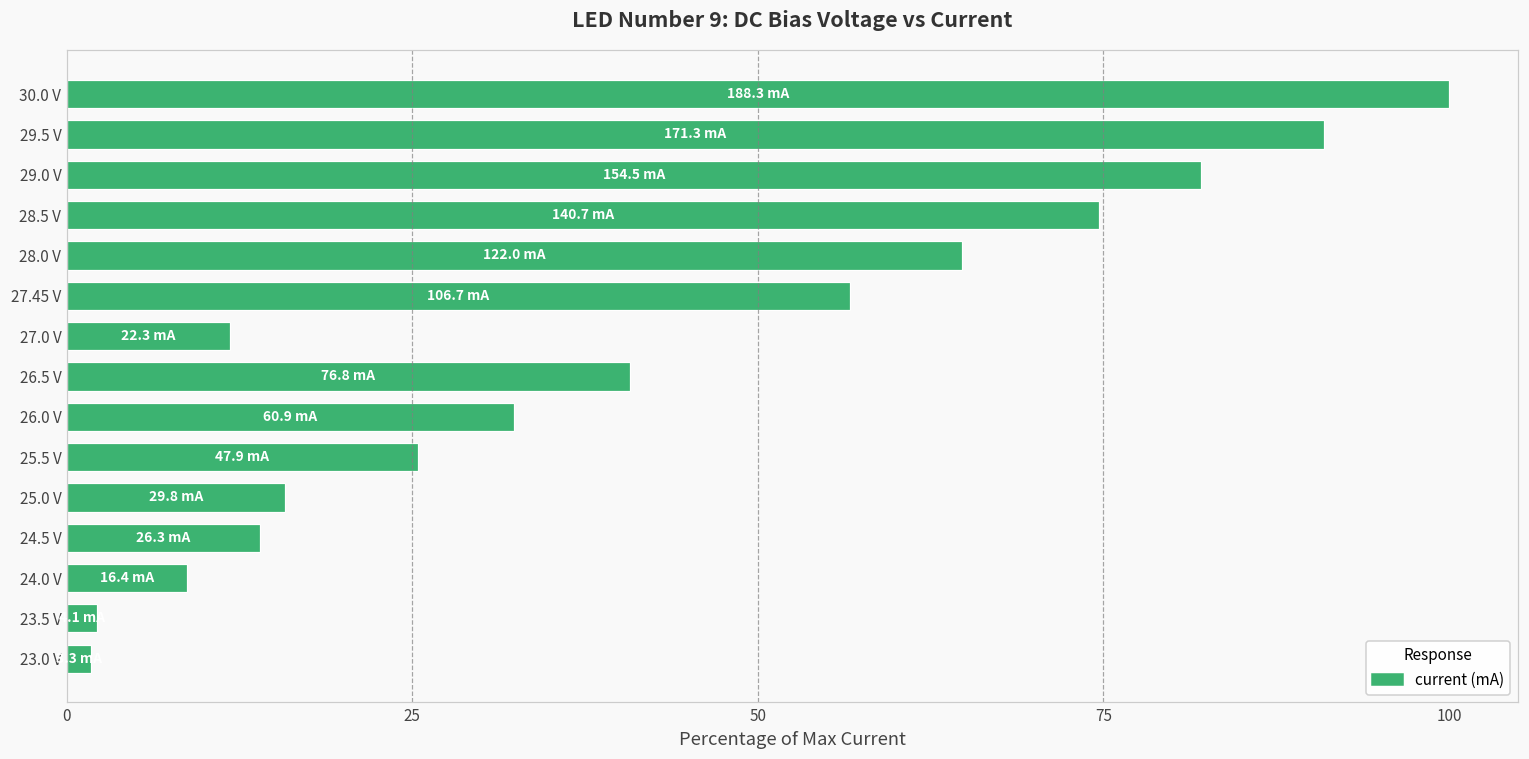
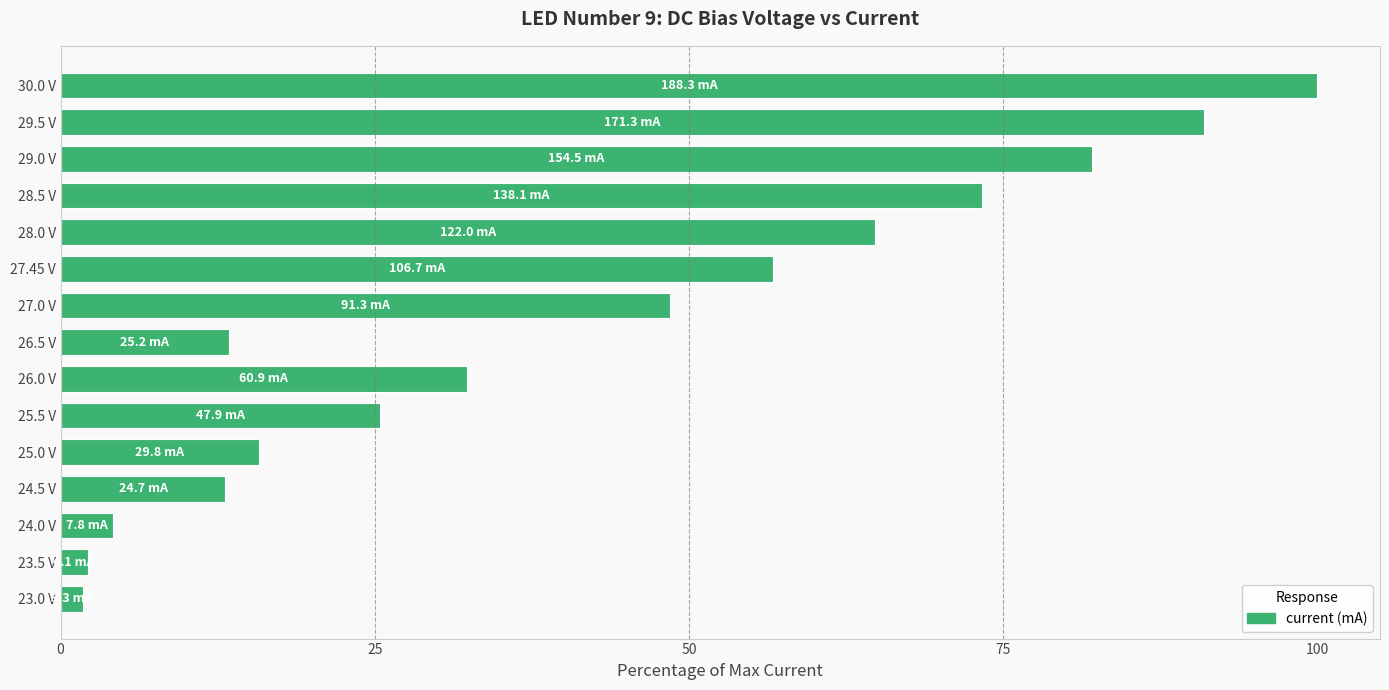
28.5 V: 140.7 -> 138.1
27.0 V: 22.3 -> 91.3
26.5 V: 76.8 -> 25.2
24.5 V: 26.3 -> 24.7
24.0 V: 16.4 -> 7.8
